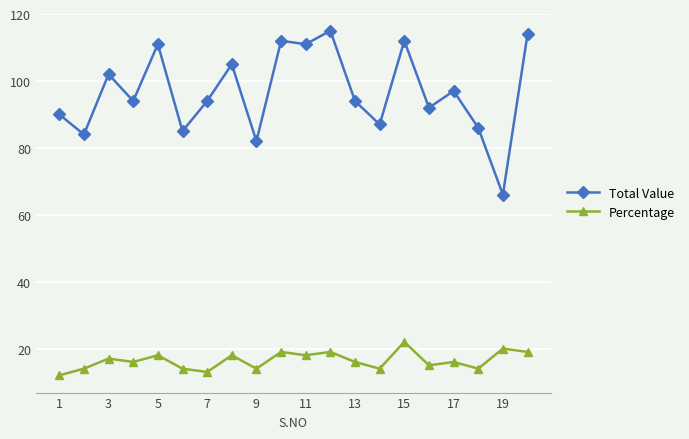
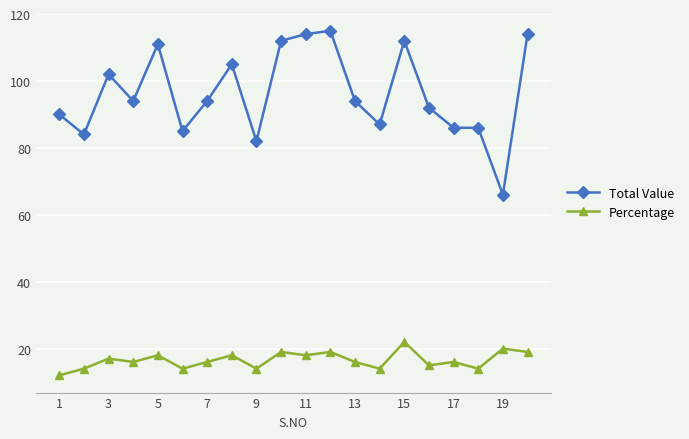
Percentage, 7: 13 -> 16
Total Value, 11: 111 -> 114
Total Value, 17: 97 -> 86
